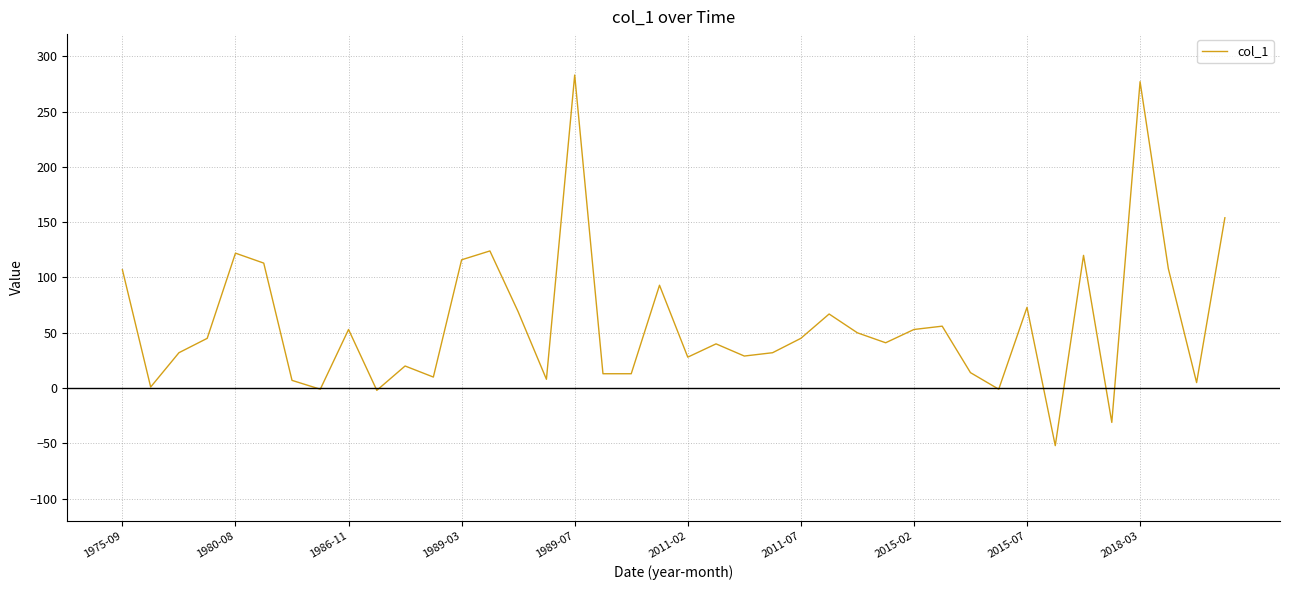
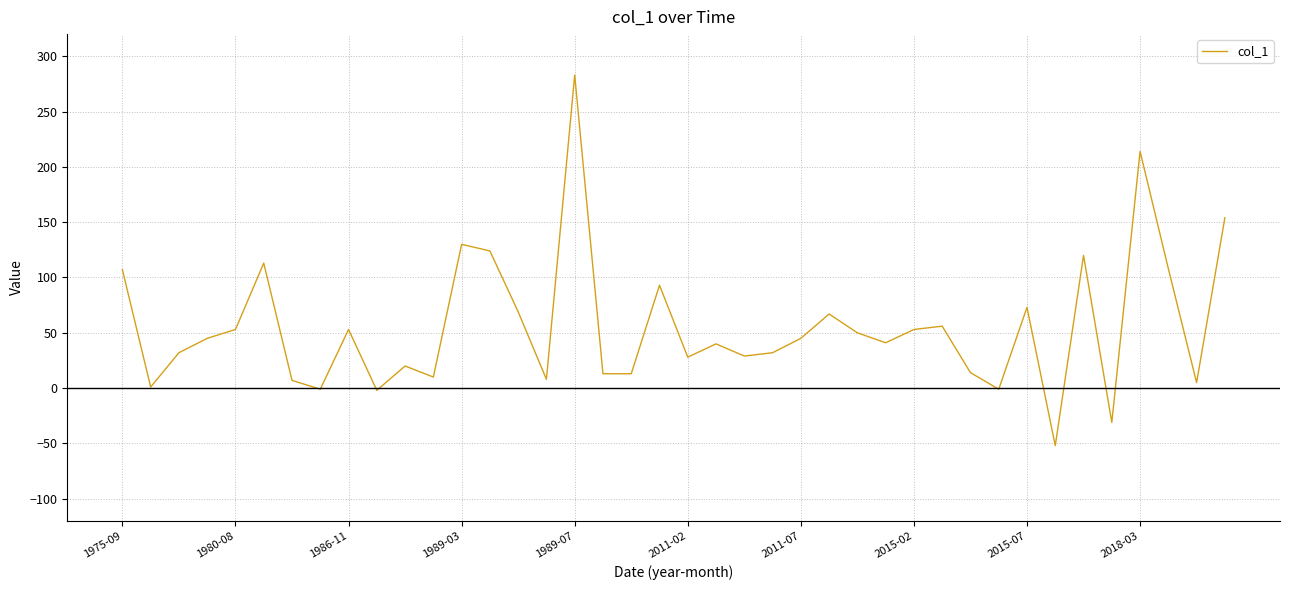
1980-08: 122 -> 53
1989-03: 116 -> 130
2018-03: 277 -> 214
